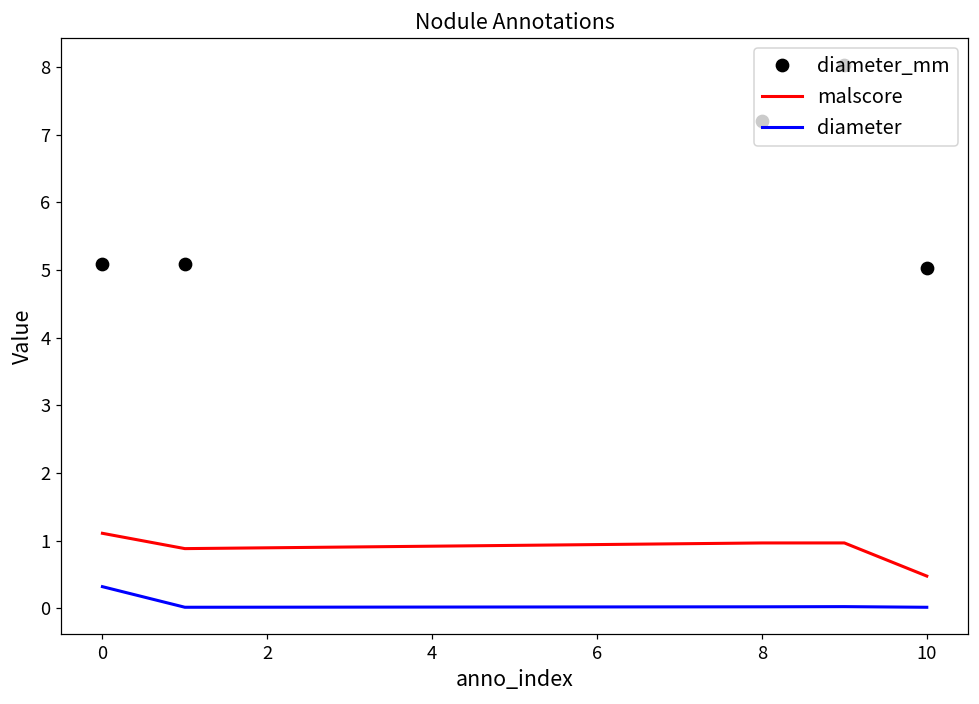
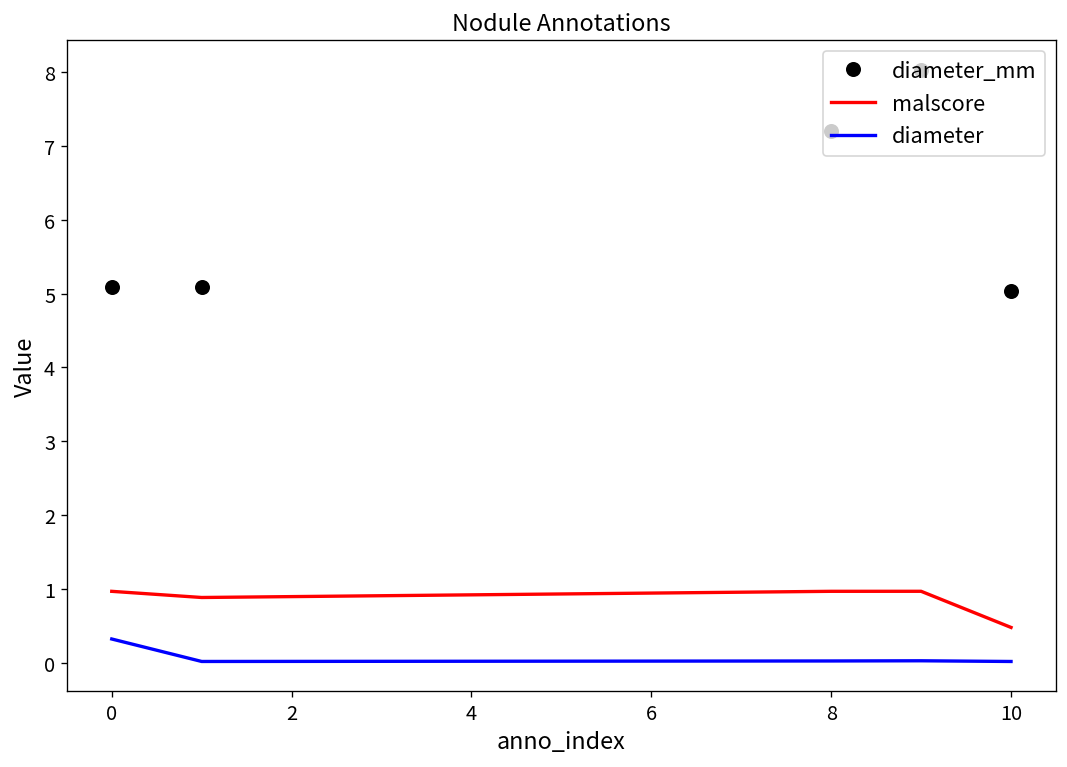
malscore, 0: 1.1 -> 1.0
